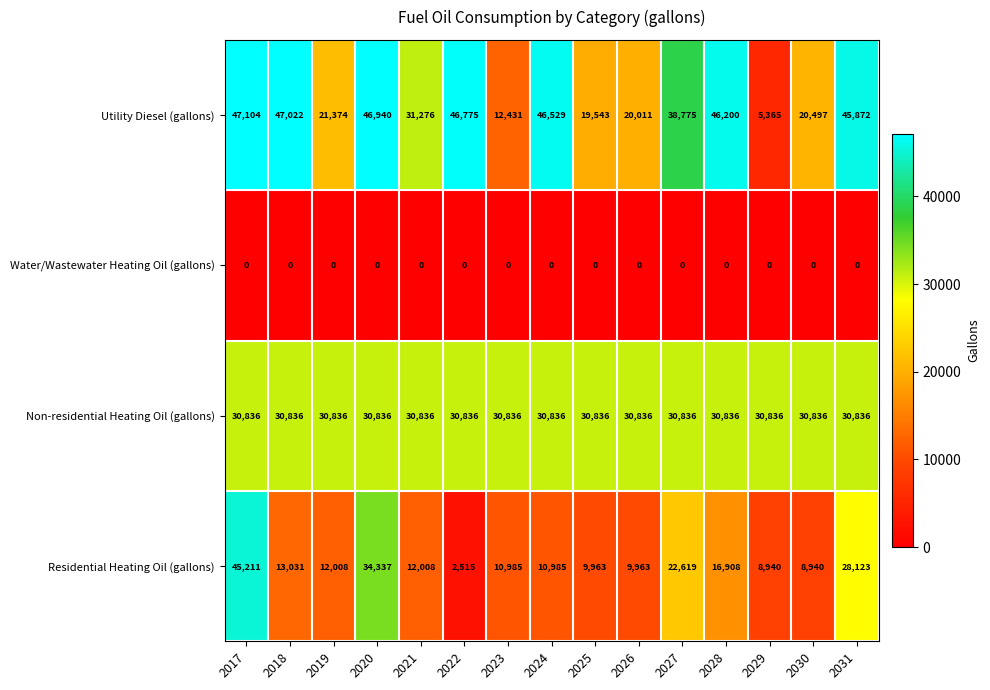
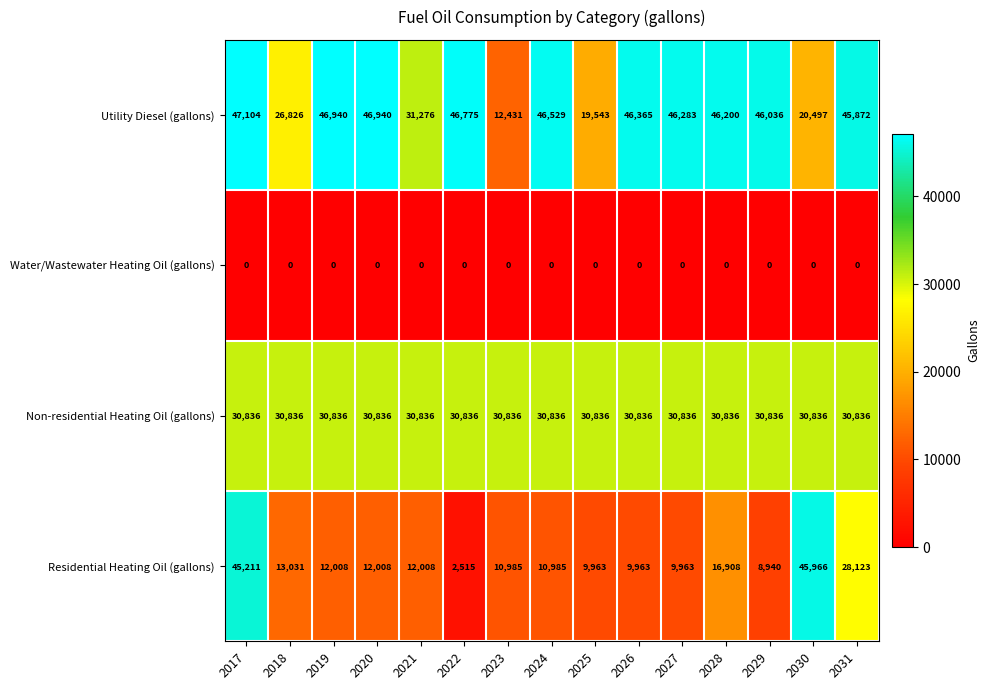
Utility Diesel (gallons), 2018: 47,022 -> 26,826
Utility Diesel (gallons), 2019: 21,374 -> 46,940
Utility Diesel (gallons), 2026: 20,011 -> 46,365
Utility Diesel (gallons), 2027: 38,775 -> 46,283
Utility Diesel (gallons), 2029: 5,365 -> 46,036
Residential Heating Oil (gallons), 2020: 34,337 -> 12,008
Residential Heating Oil (gallons), 2027: 22,619 -> 9,963
Residential Heating Oil (gallons), 2030: 8,940 -> 45,966
